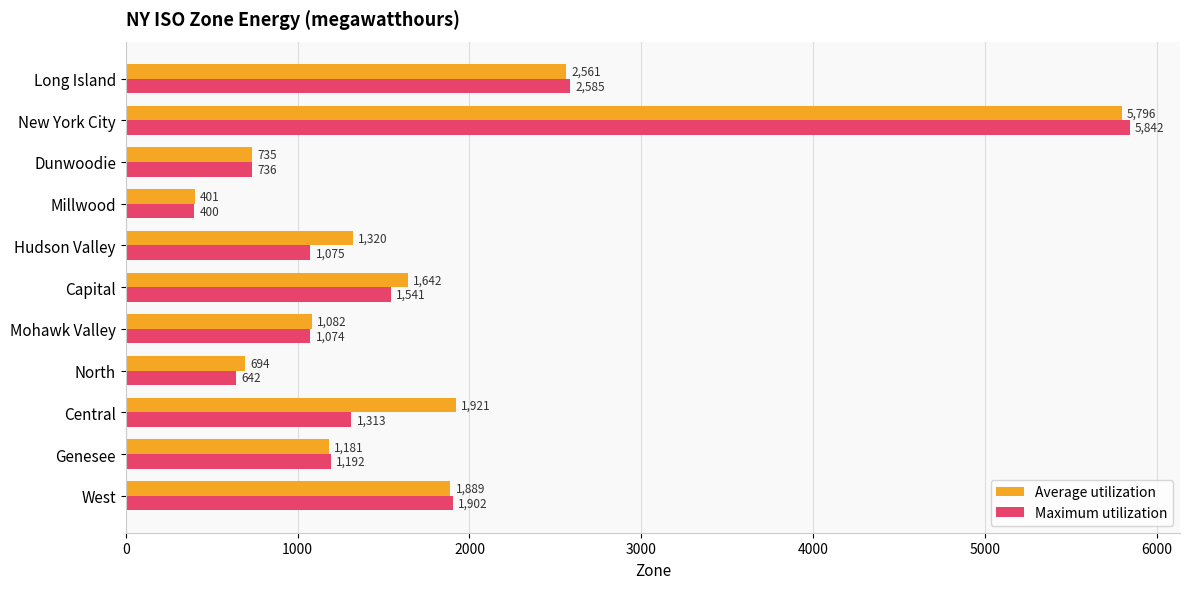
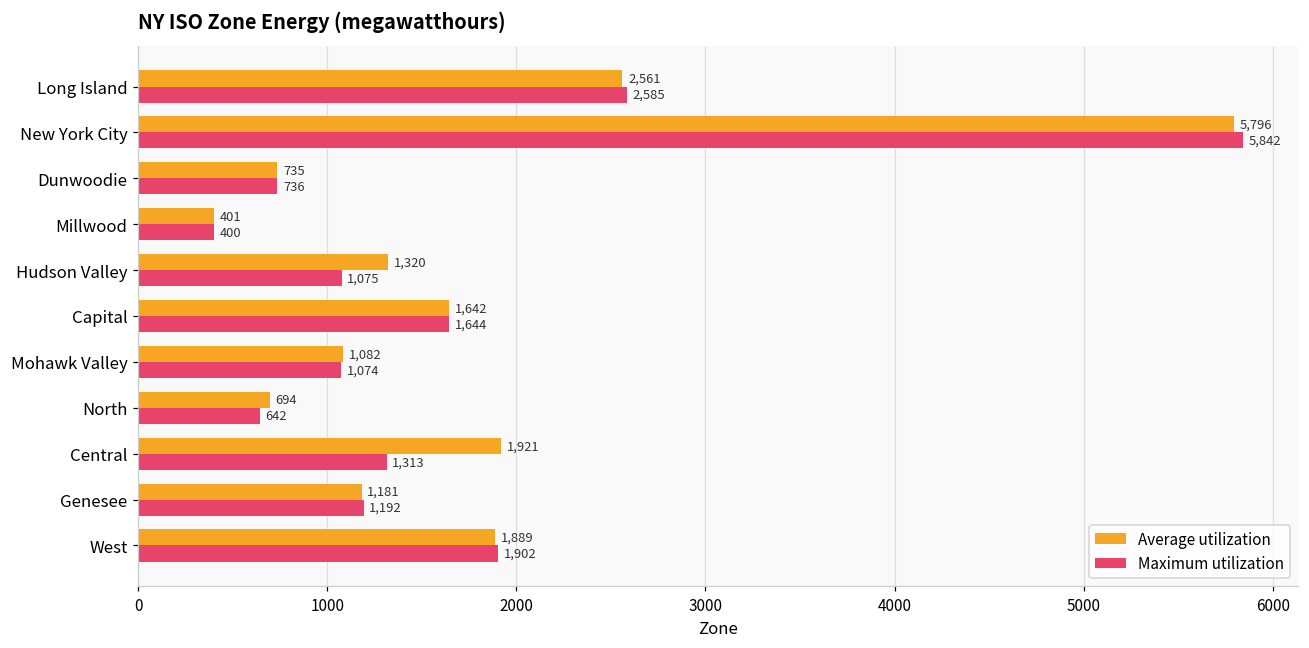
Maximum utilization, Capital: 1,541 -> 1,644
